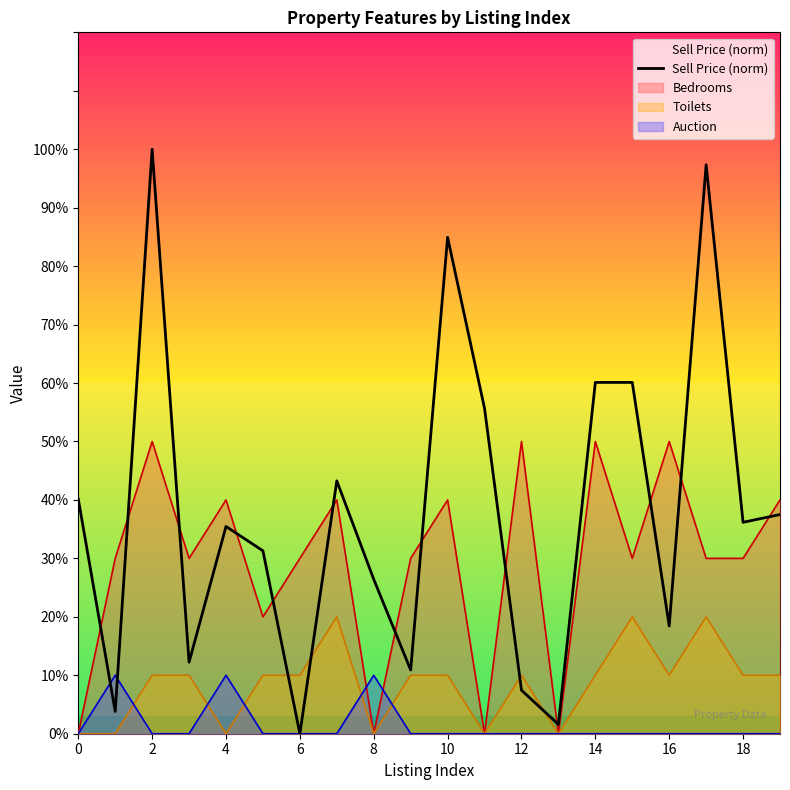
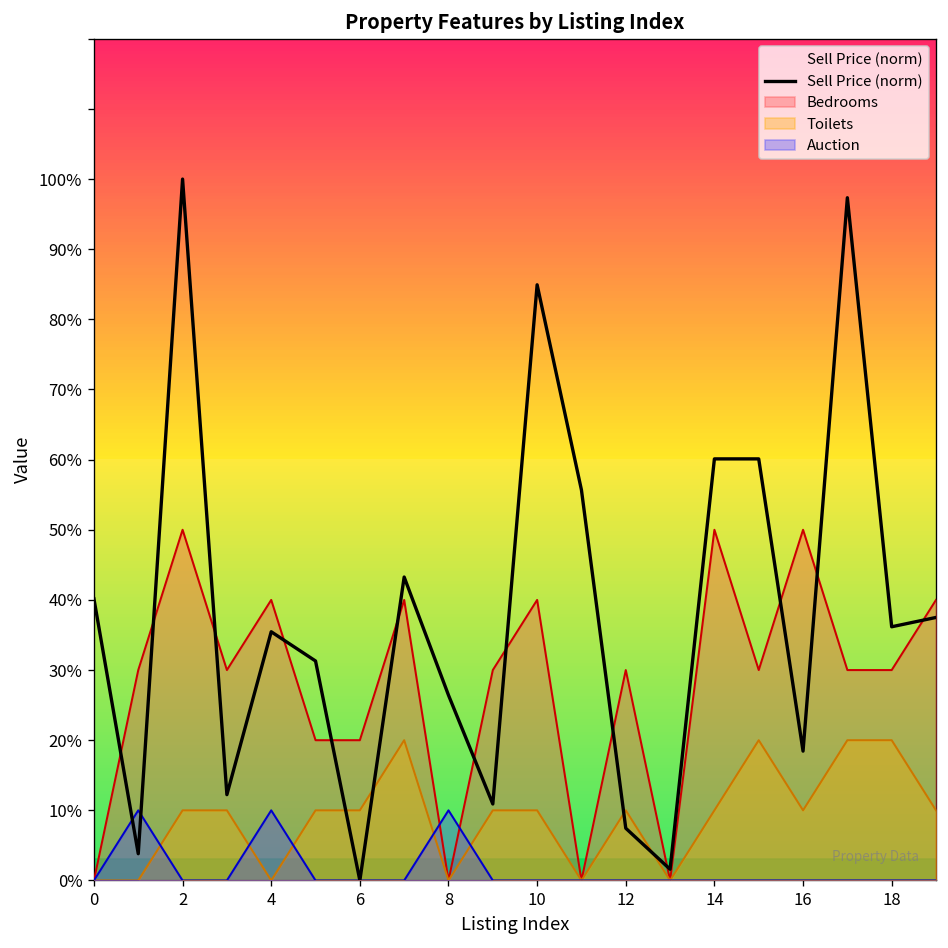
Bedrooms, 6: 30% -> 20%
Bedrooms, 12: 50% -> 30%
Toilets, 18: 10% -> 20%
